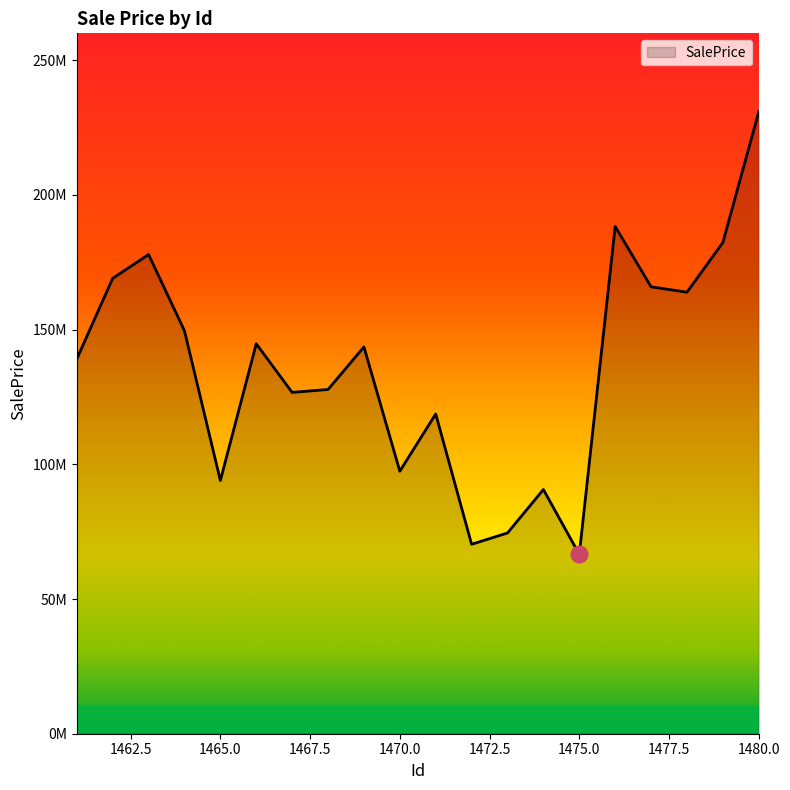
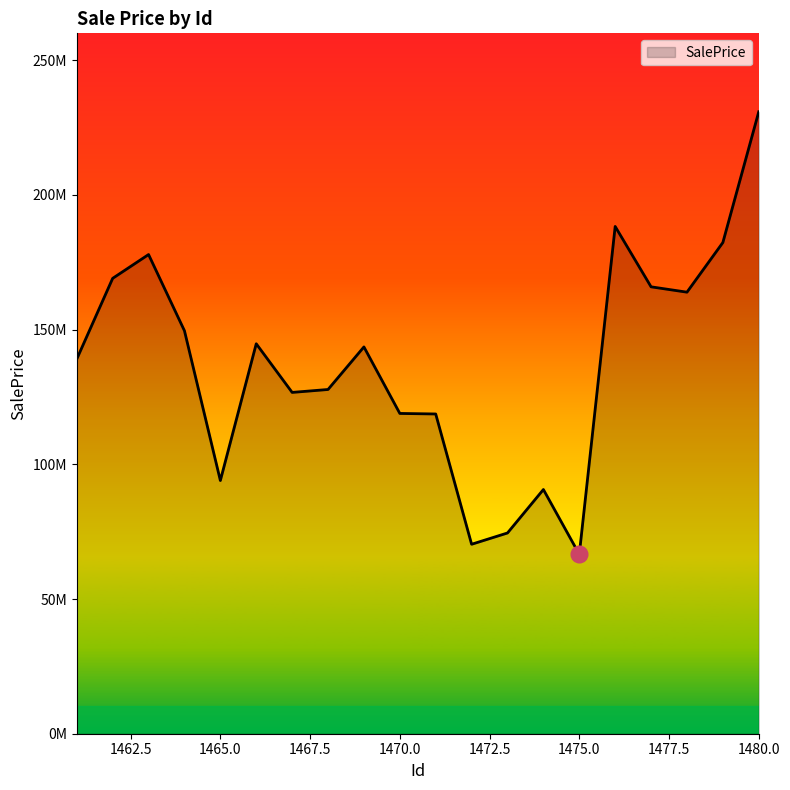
SalePrice, 1470.0: 97000000 -> 119000000
